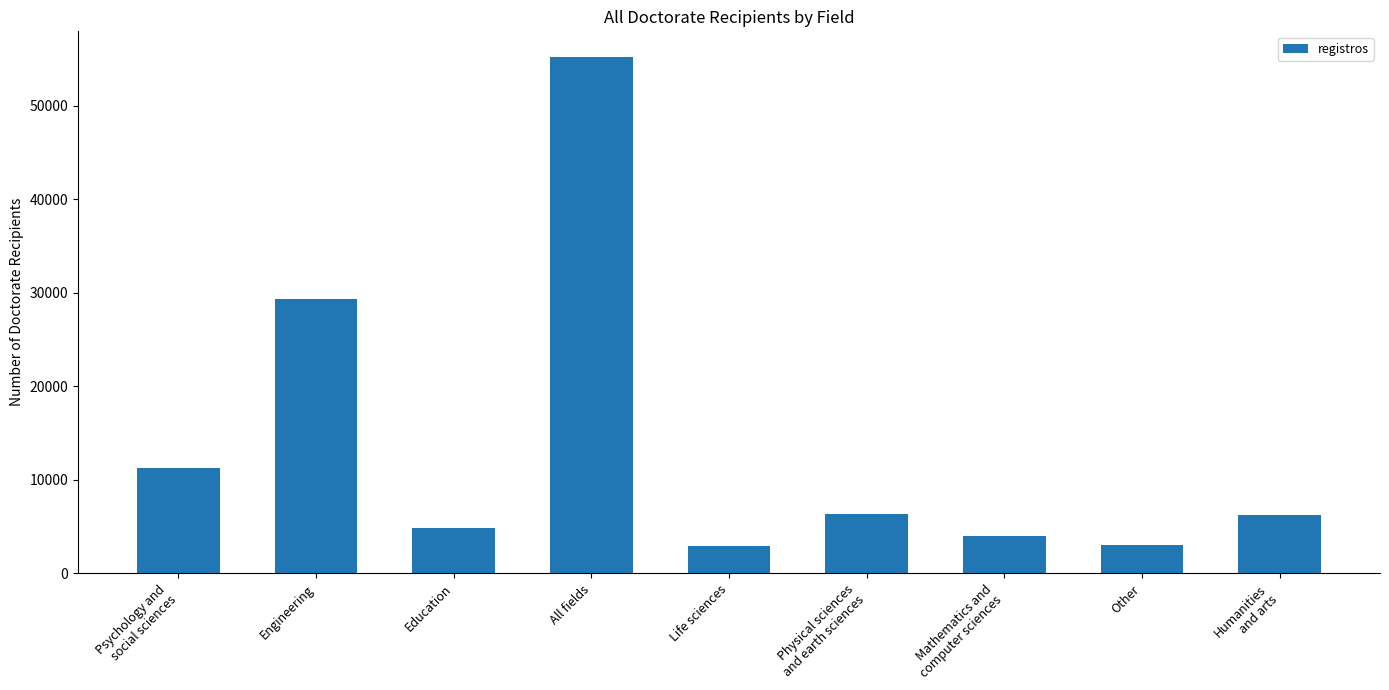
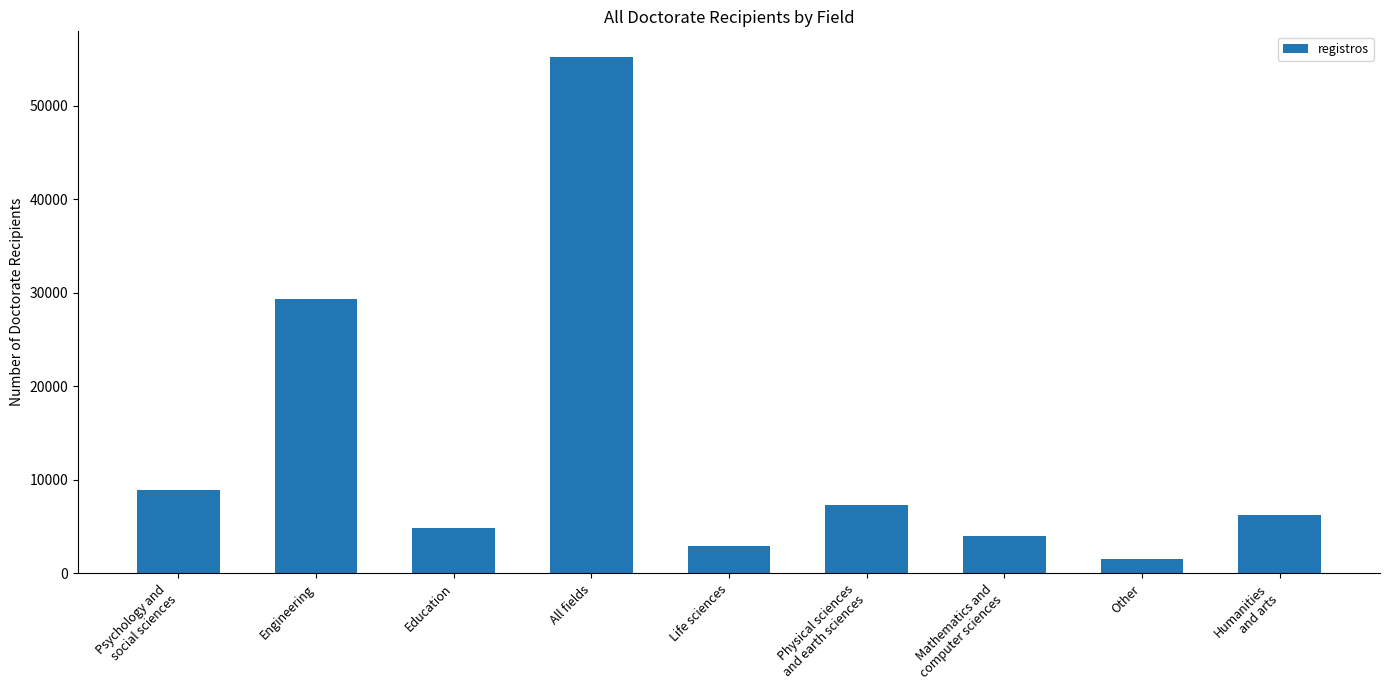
Psychology and social sciences: 11000 -> 9000
Physical sciences and earth sciences: 6000 -> 7000
Other: 3000 -> 2000
